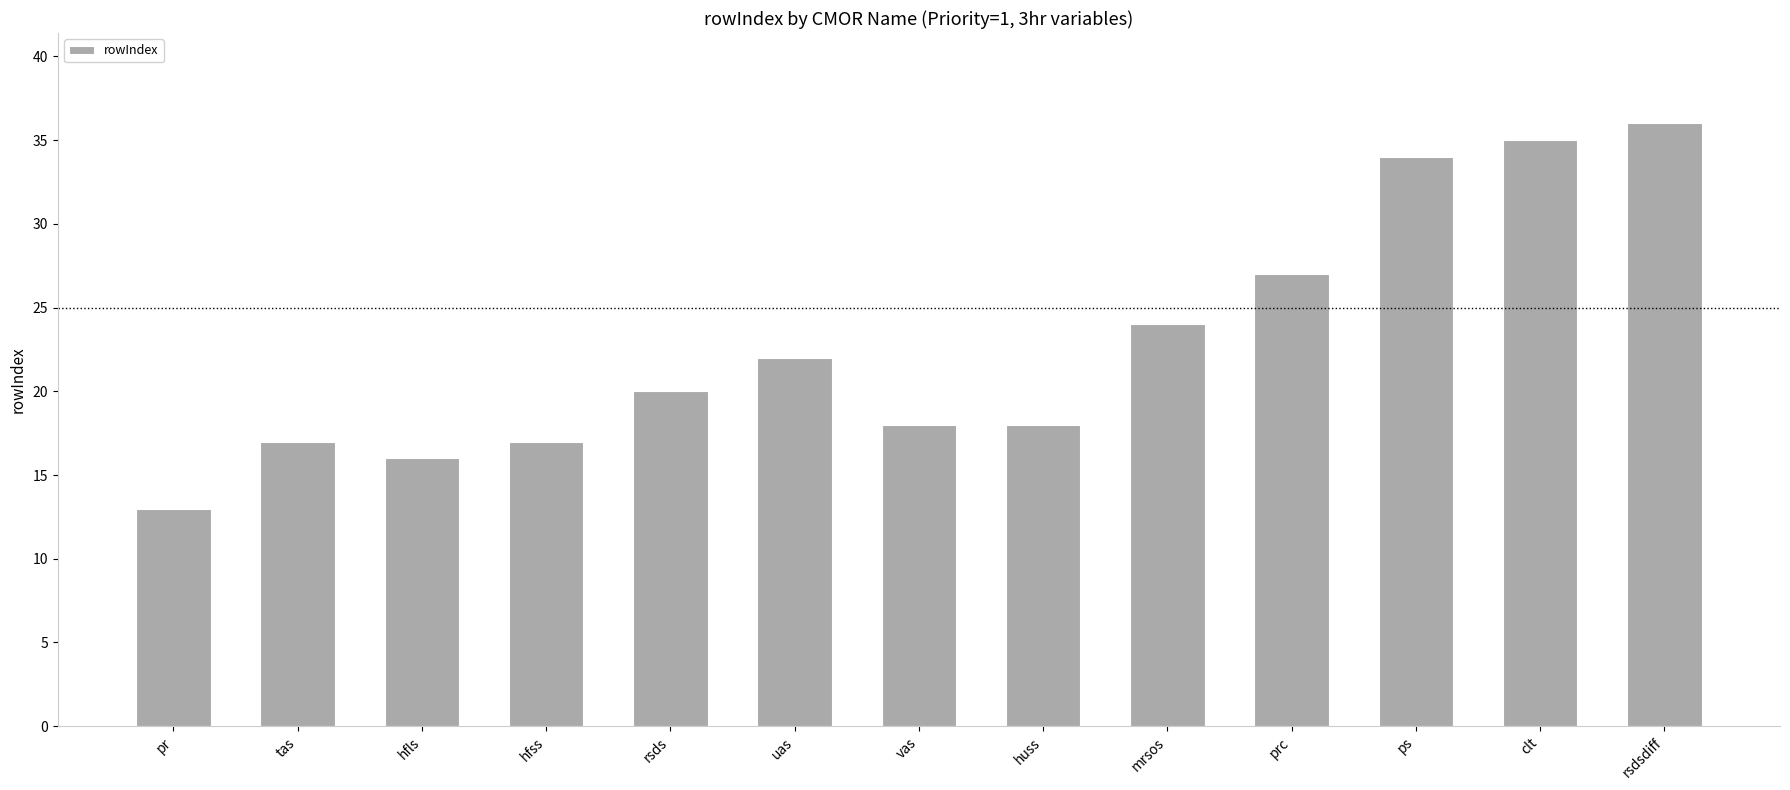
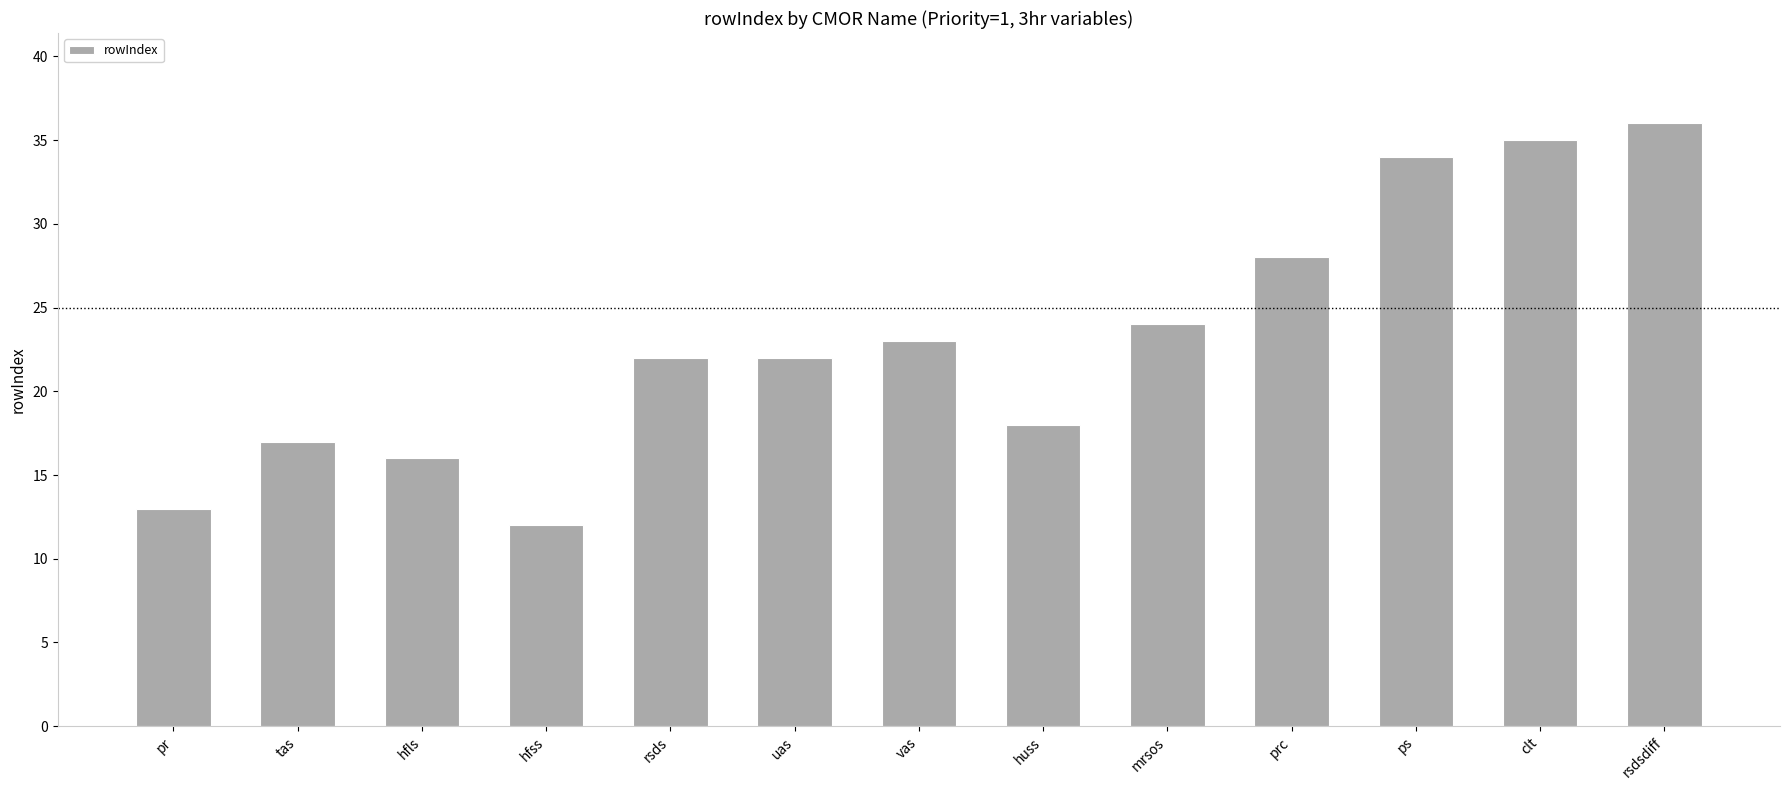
hfss: 17 -> 12
rsds: 20 -> 22
vas: 18 -> 23
prc: 27 -> 28
